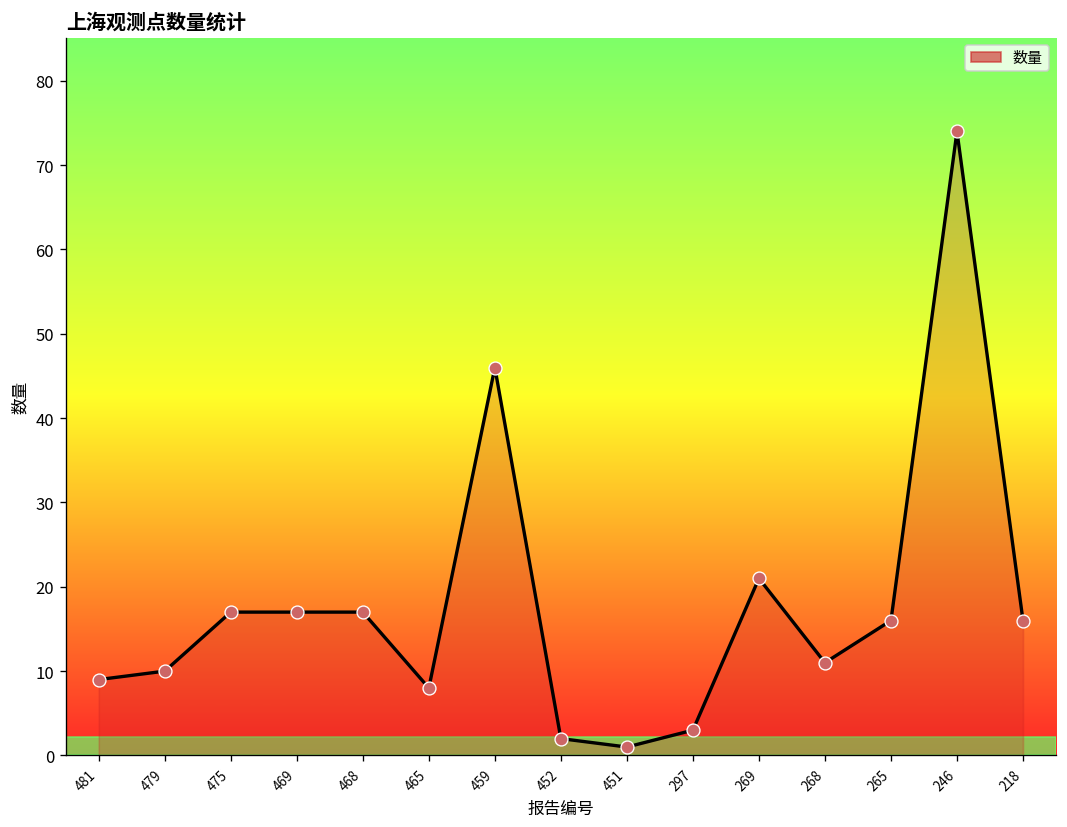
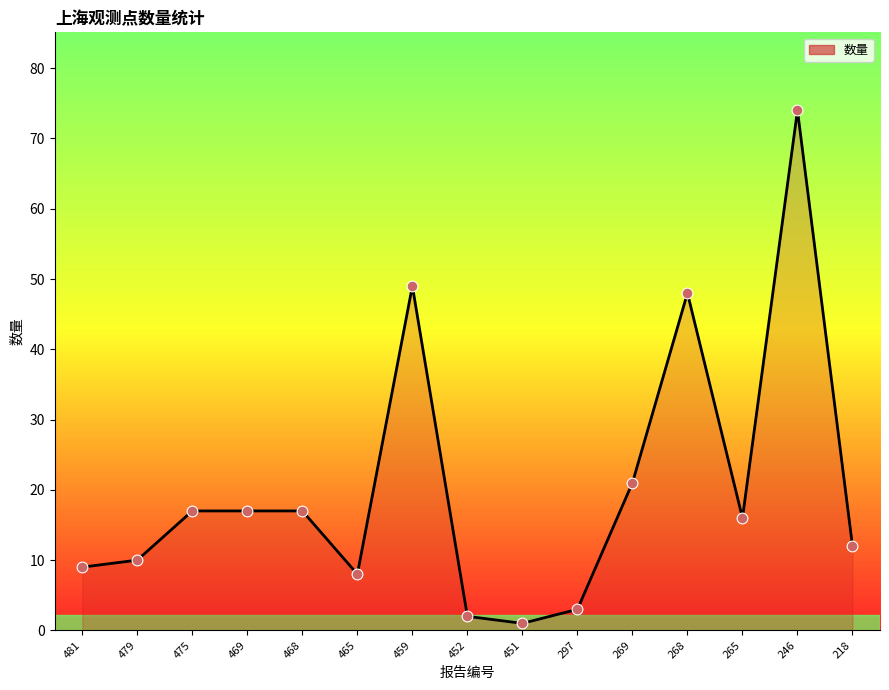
459: 46 -> 49
268: 11 -> 48
218: 16 -> 12
